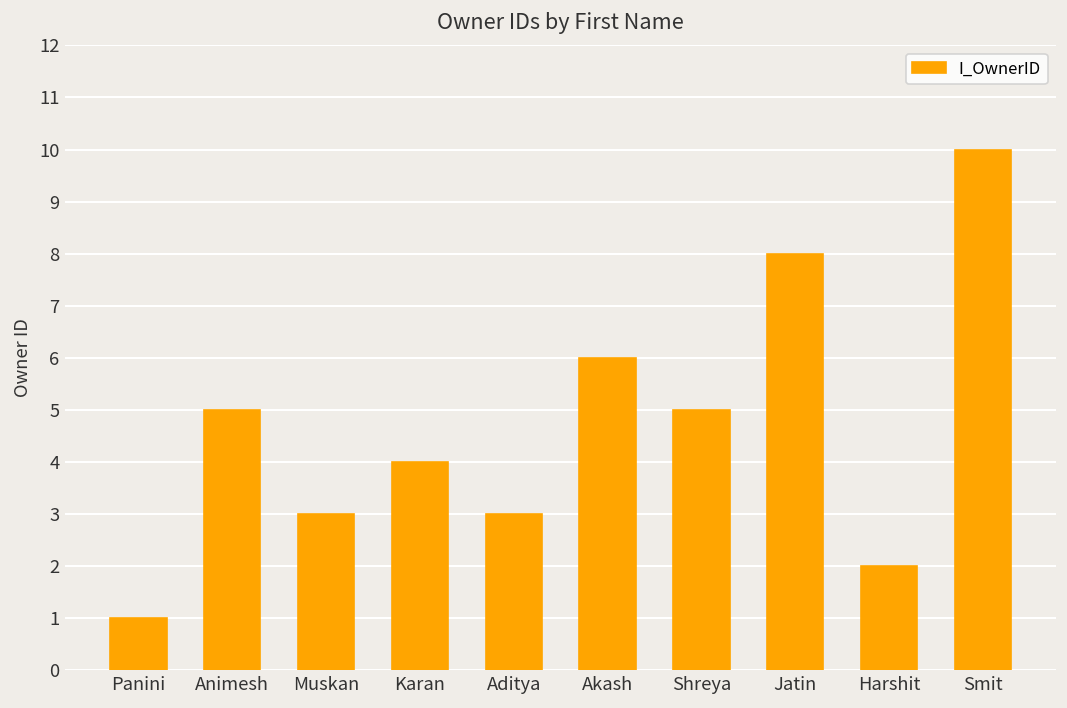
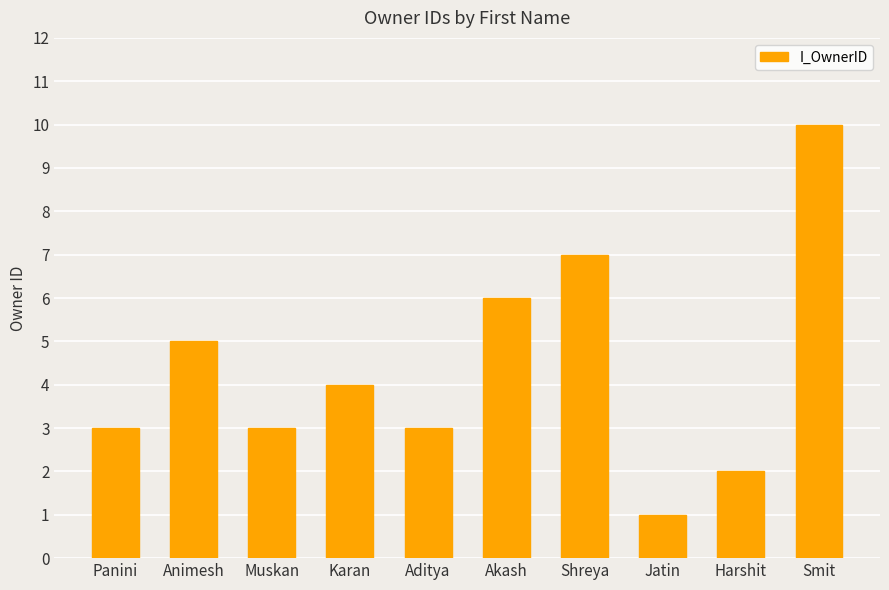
Panini: 1 -> 3
Shreya: 5 -> 7
Jatin: 8 -> 1
